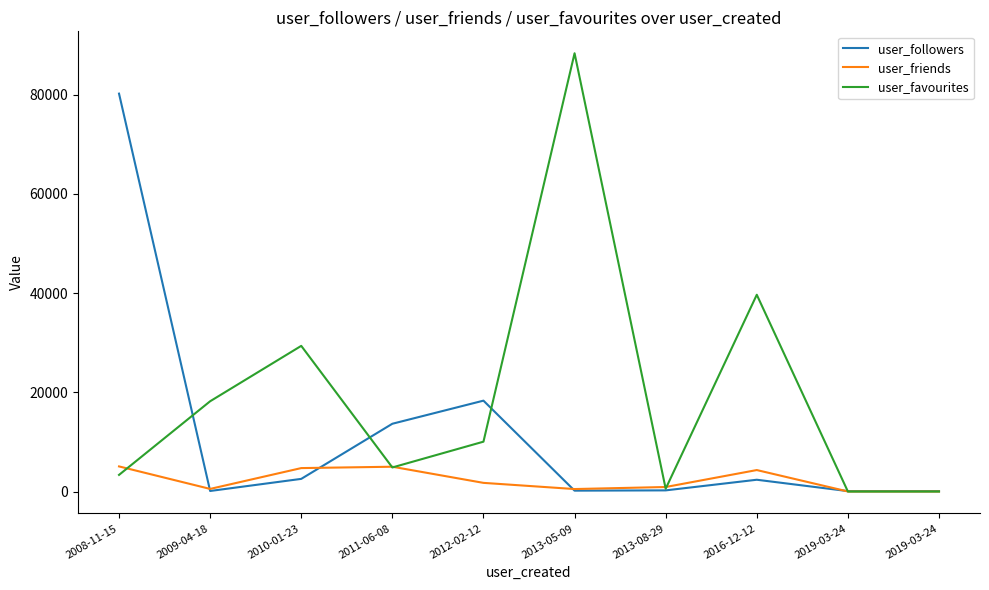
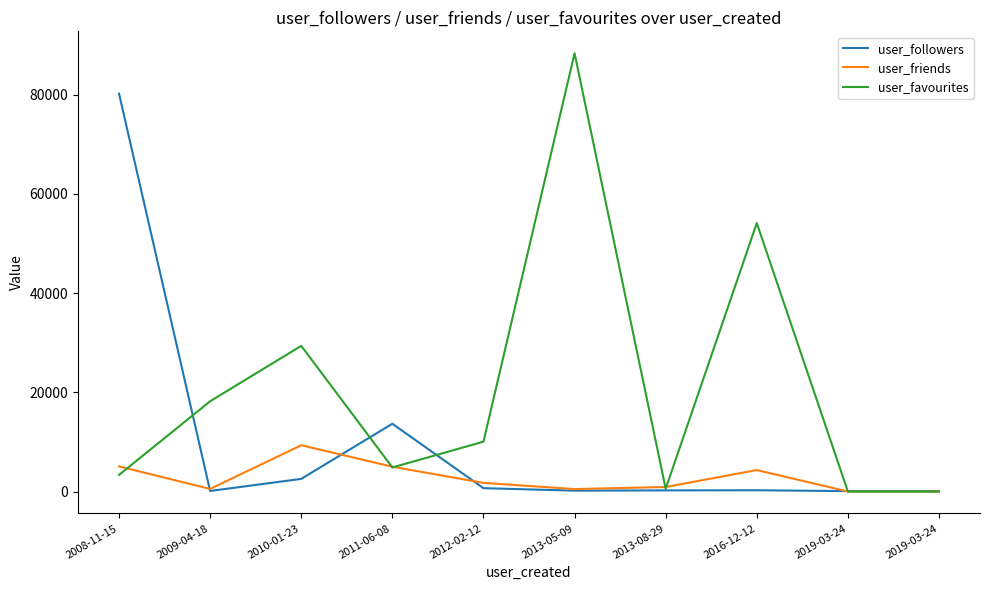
user_friends, 2010-01-23: 5000 -> 9000
user_followers, 2012-02-12: 18000 -> 1000
user_followers, 2016-12-12: 2000 -> 0
user_favourites, 2016-12-12: 40000 -> 54000
